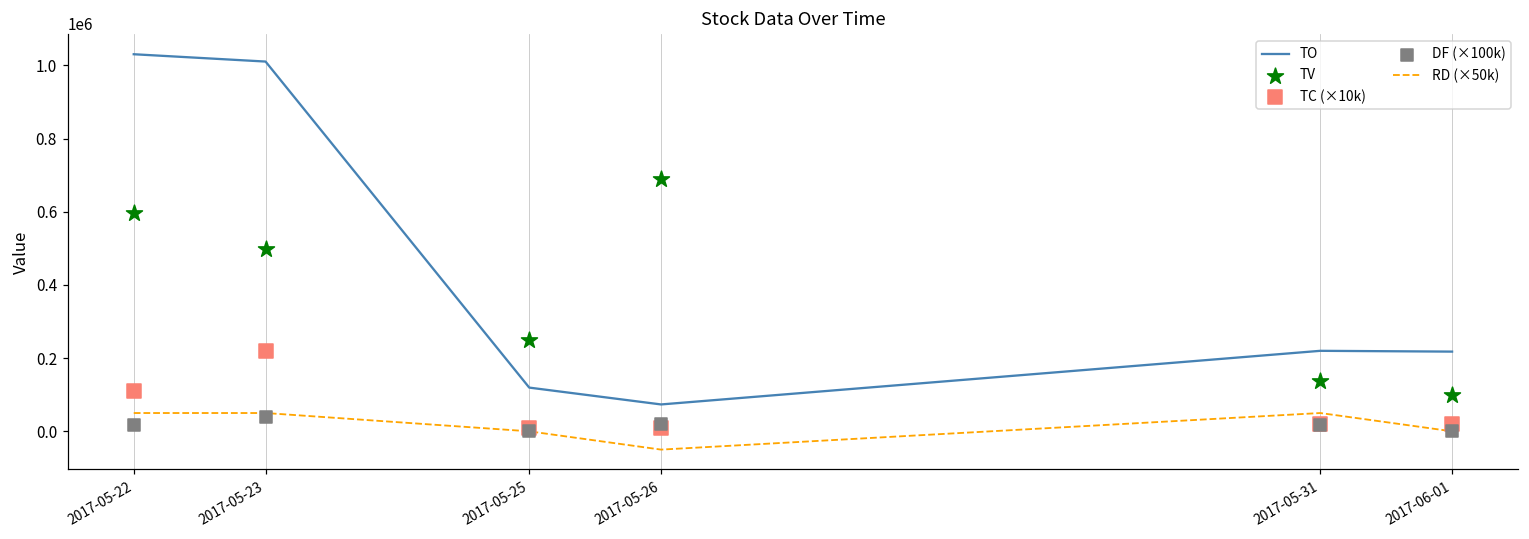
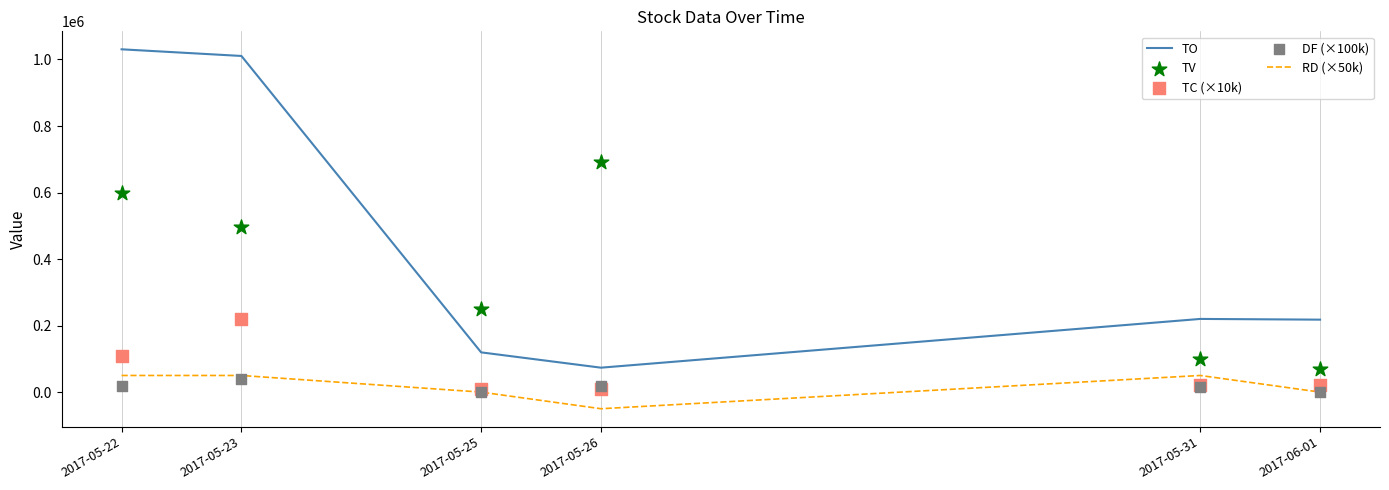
TV, 2017-05-31: 140000 -> 100000
TV, 2017-06-01: 100000 -> 70000
